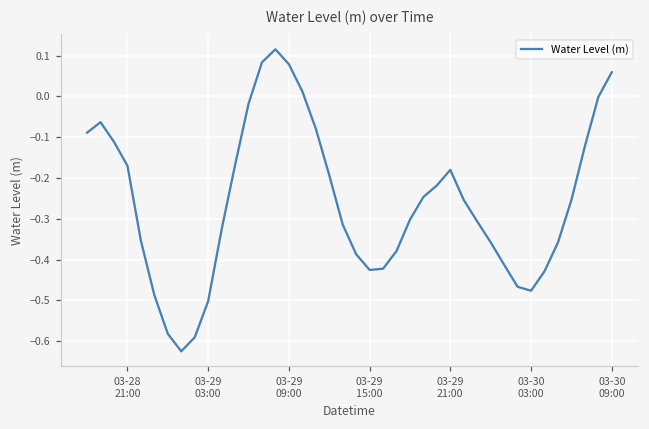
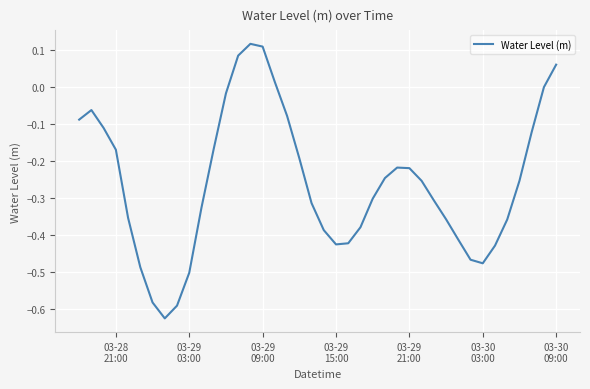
03-29 09:00: 0.08 -> 0.11
03-29 21:00: -0.18 -> -0.22
